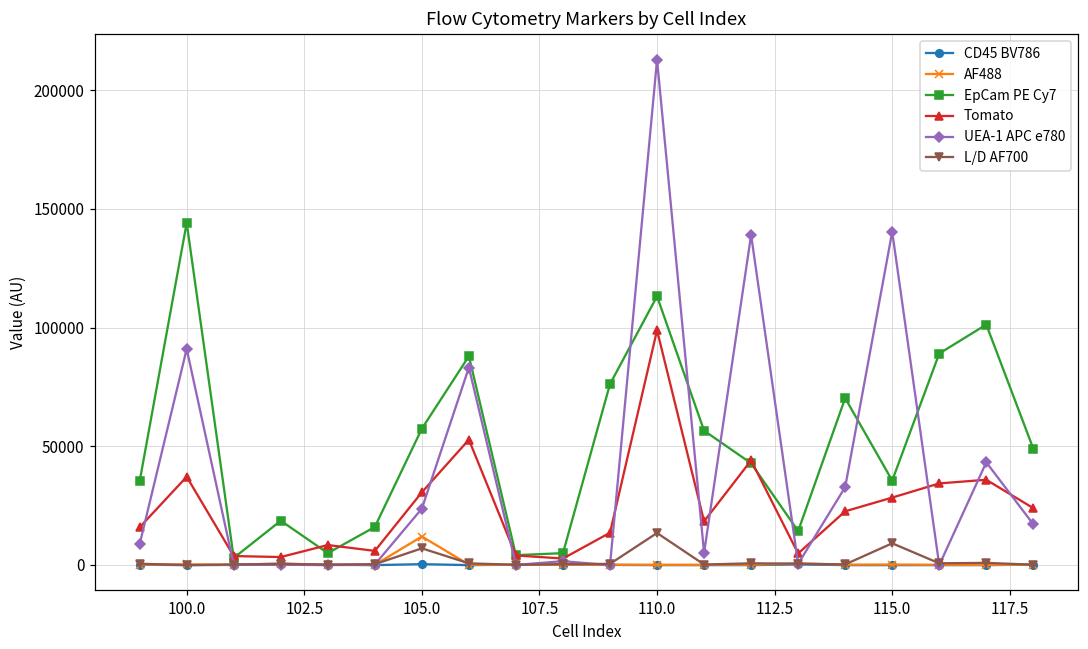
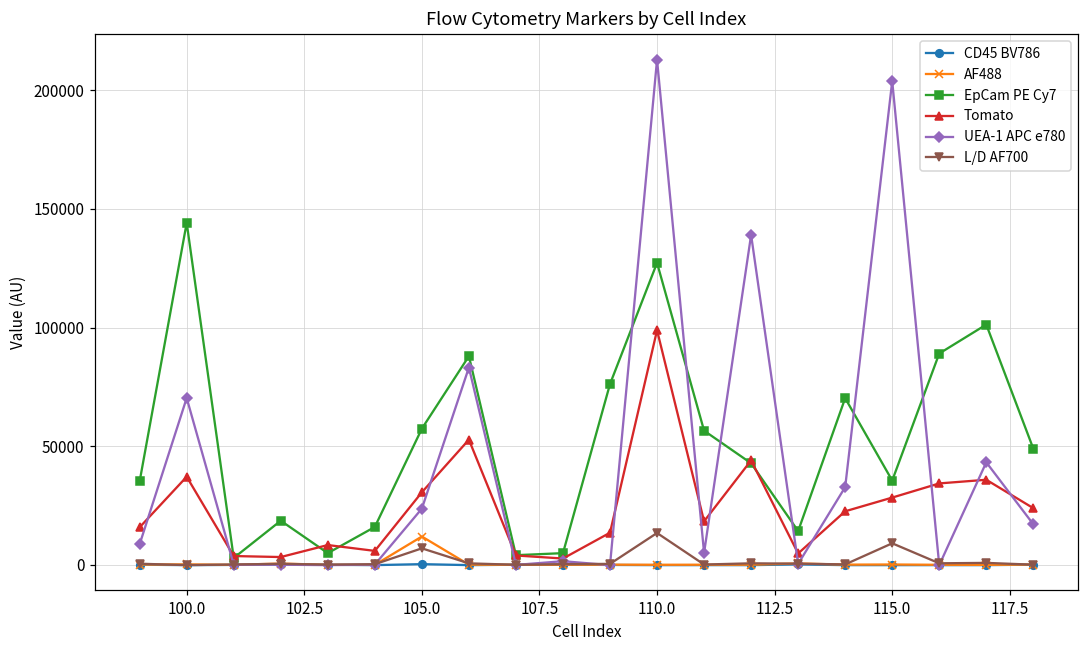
UEA-1 APC e780, 100.0: 91000 -> 70000
EpCam PE Cy7, 110.0: 113000 -> 127000
UEA-1 APC e780, 115.0: 140000 -> 204000
